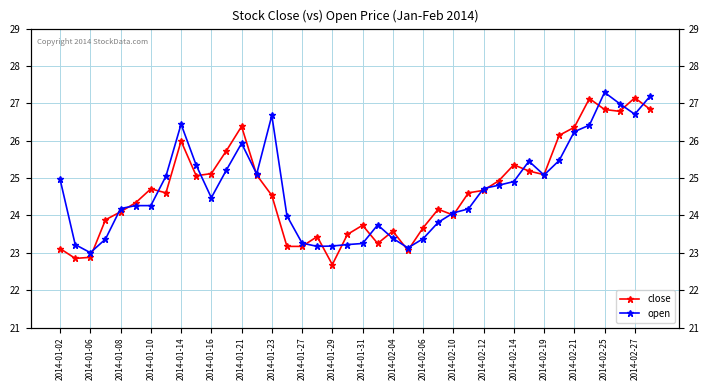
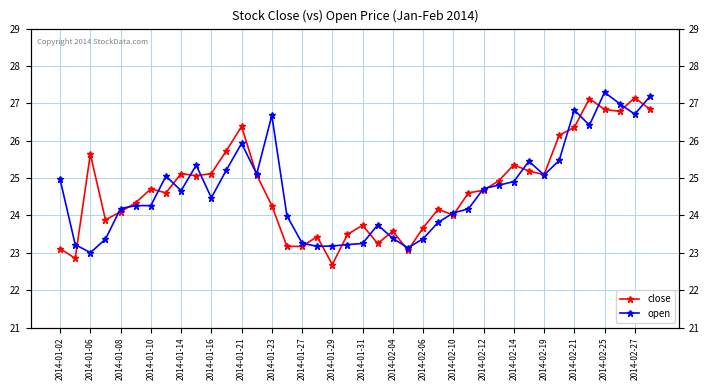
close, 2014-01-06: 22.9 -> 25.6
close, 2014-01-14: 26.0 -> 25.1
open, 2014-01-14: 26.4 -> 24.7
close, 2014-01-23: 24.5 -> 24.3
open, 2014-02-21: 26.2 -> 26.8
